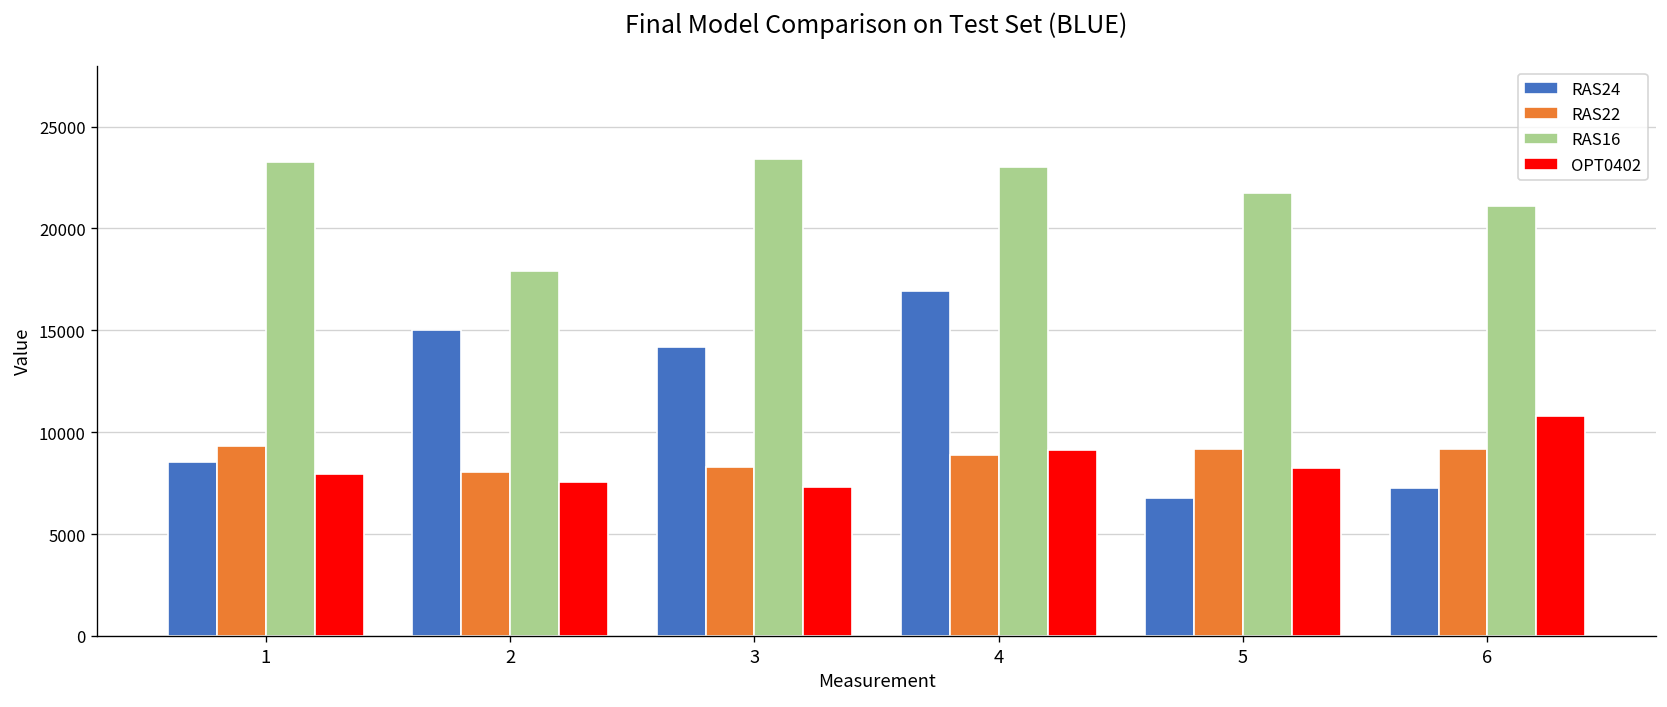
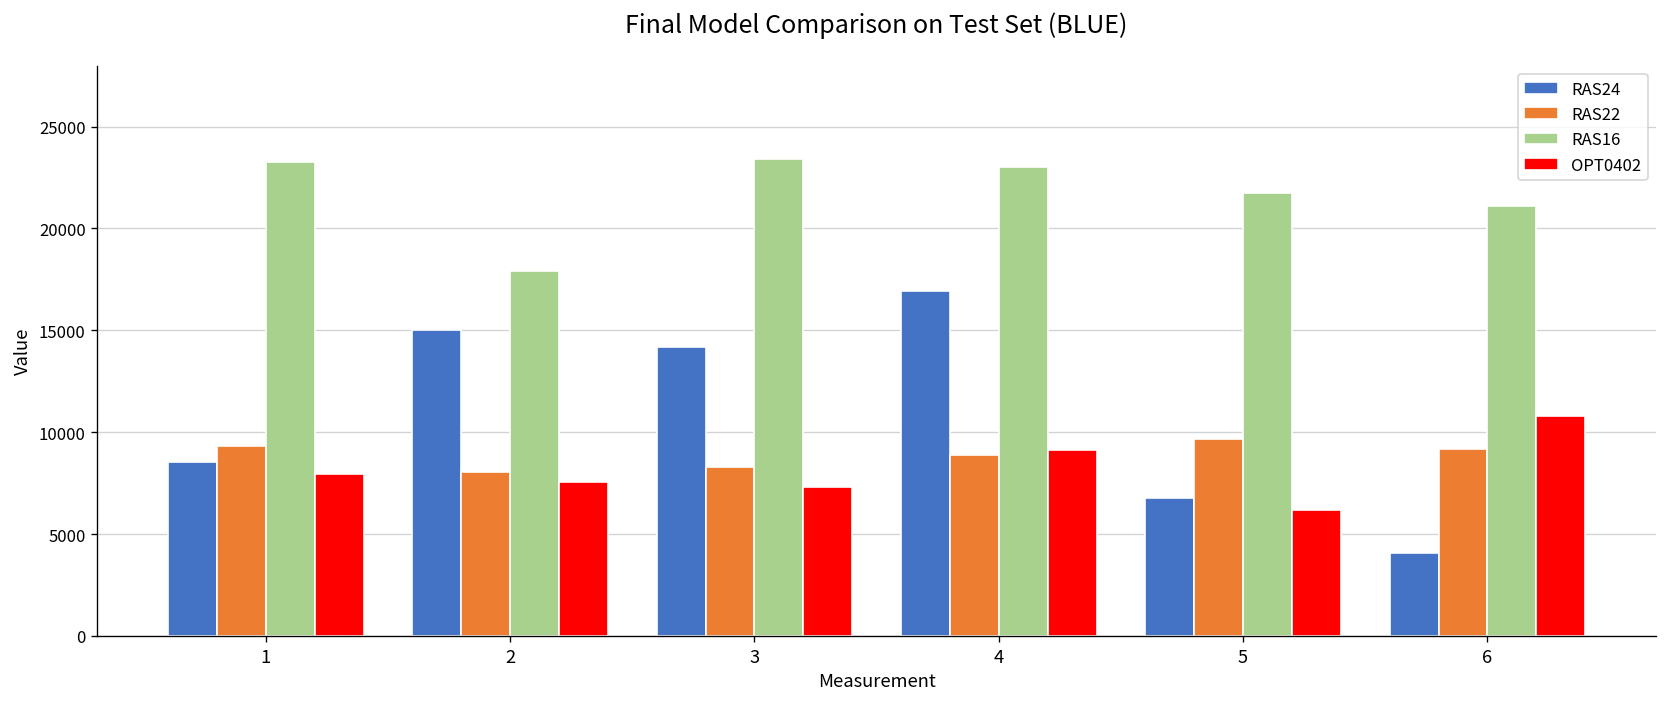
RAS22, 5: 9200 -> 9700
OPT0402, 5: 8200 -> 6200
RAS24, 6: 7200 -> 4100
